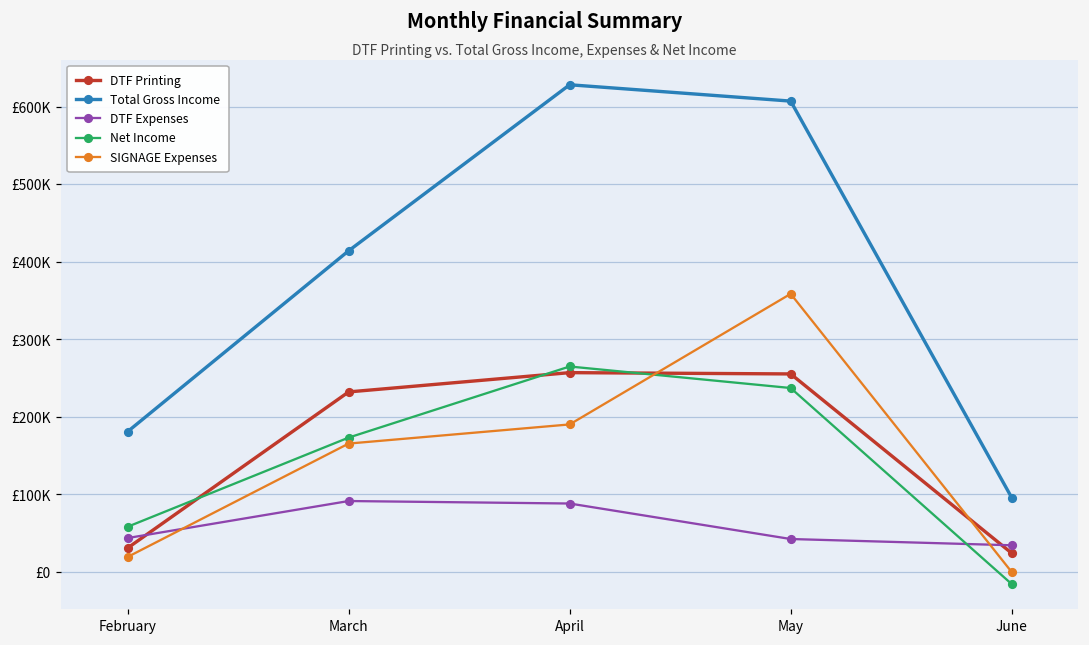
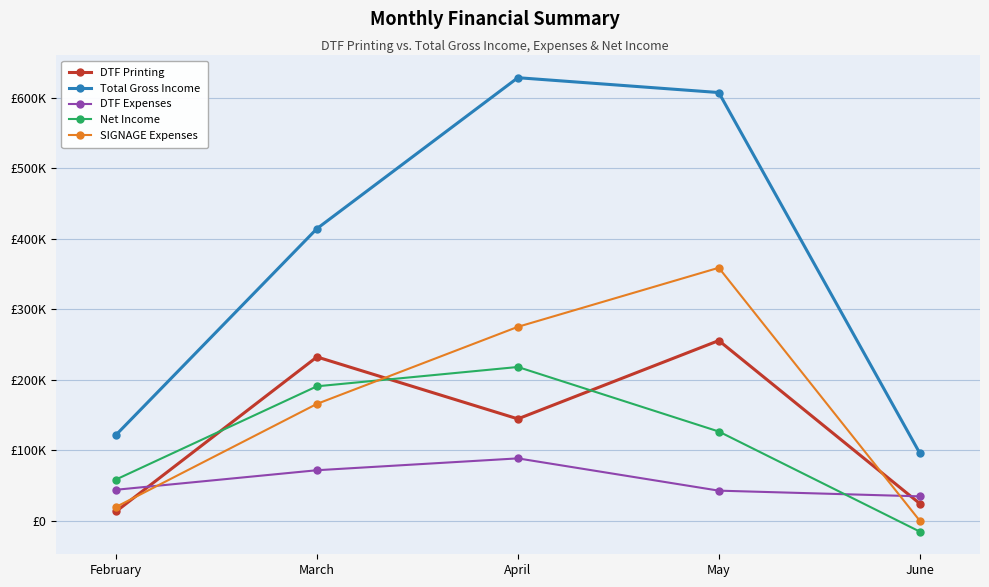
DTF Printing, February: £30000 -> £10000
Total Gross Income, February: £180000 -> £120000
DTF Expenses, March: £90000 -> £70000
Net Income, March: £170000 -> £190000
DTF Printing, April: £260000 -> £140000
Net Income, April: £270000 -> £220000
SIGNAGE Expenses, April: £190000 -> £270000
Net Income, May: £240000 -> £130000
